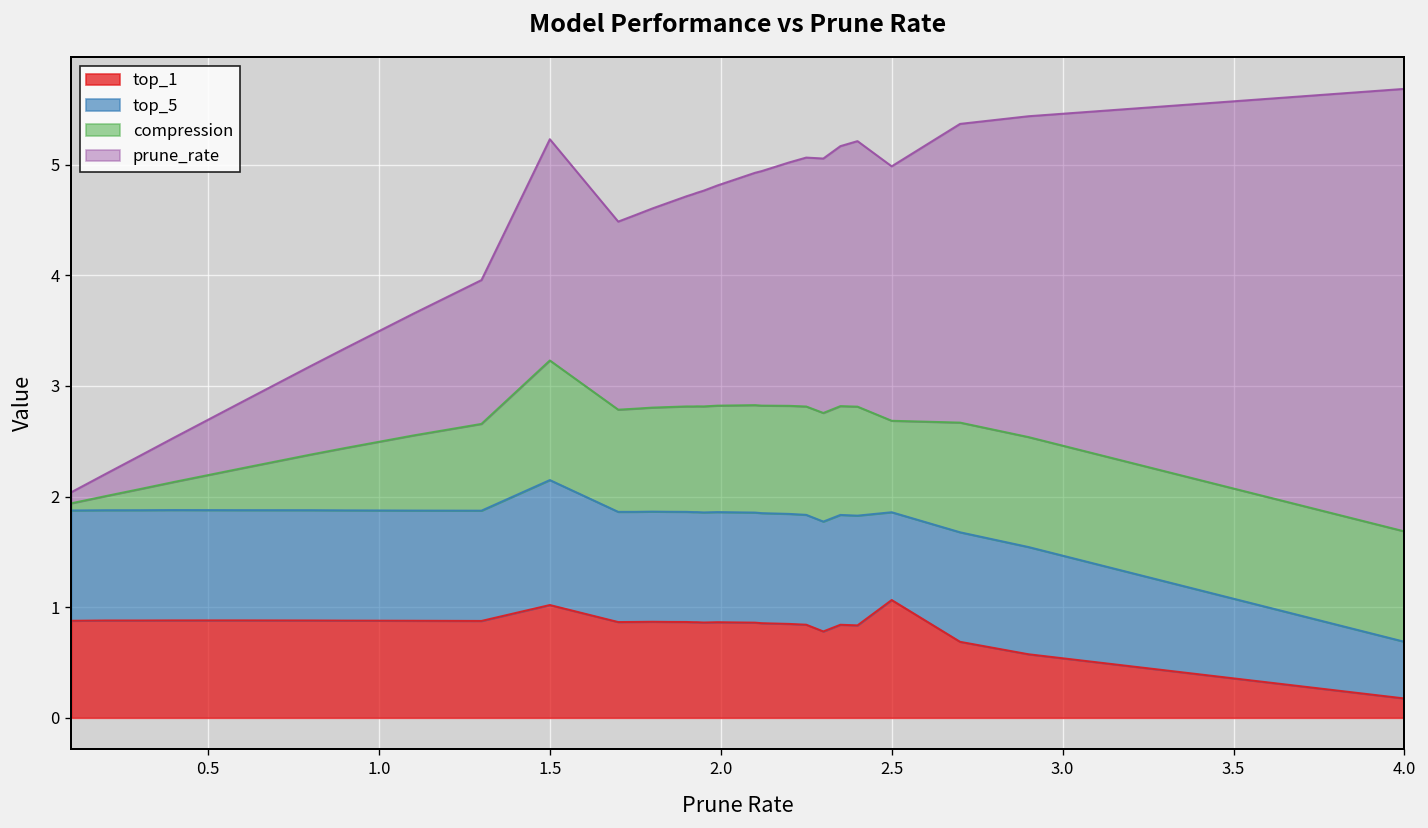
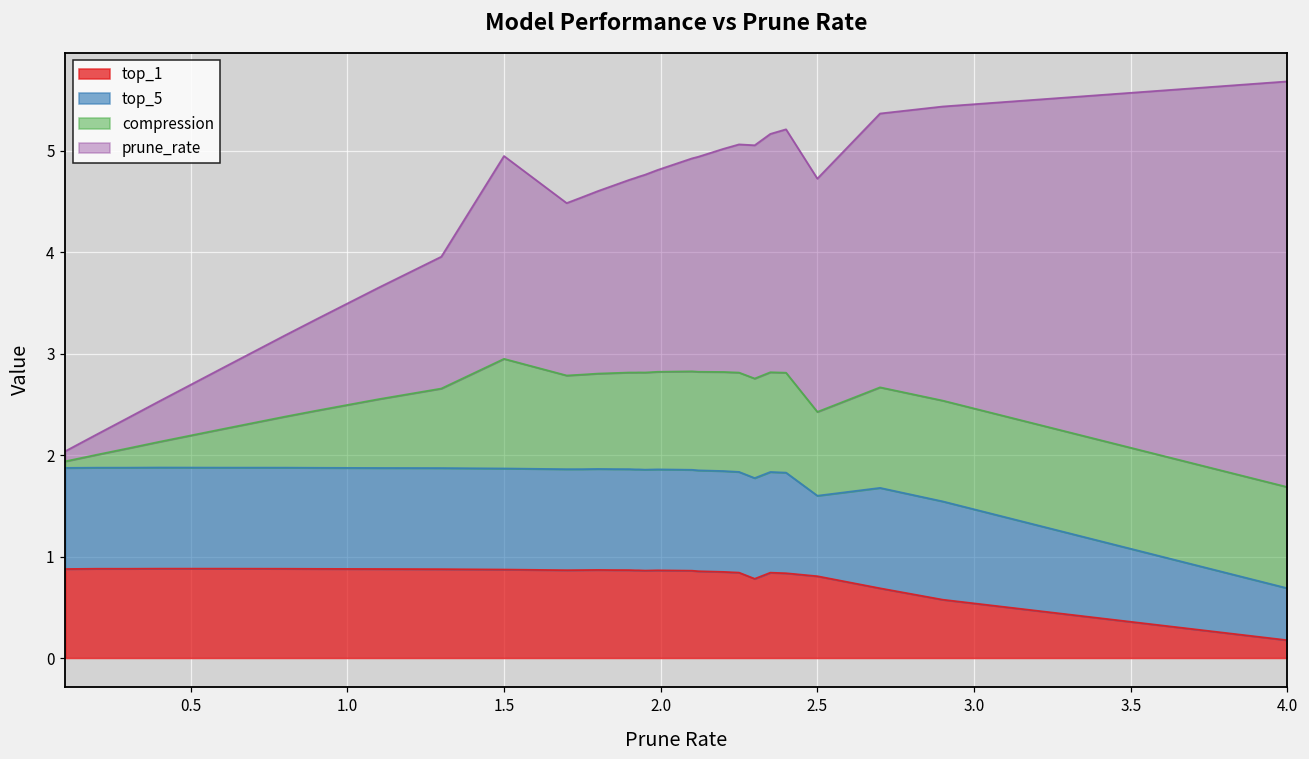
top_1, 1.5: 1.0 -> 0.9
top_5, 1.5: 1.1 -> 1.0
top_1, 2.5: 1.1 -> 0.8
